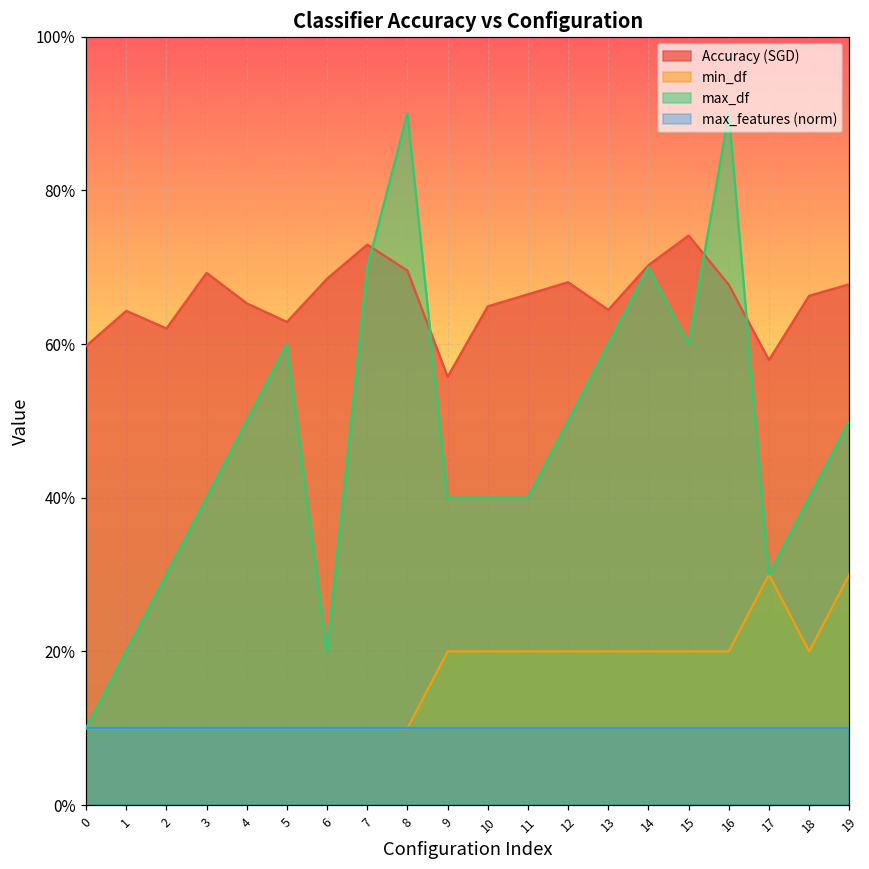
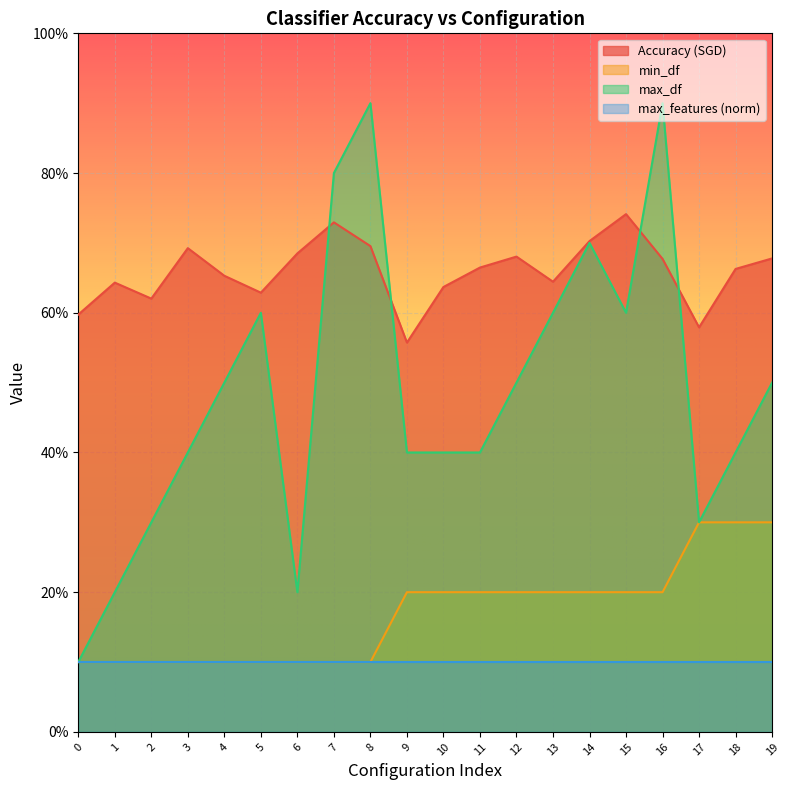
max_df, 7: 70% -> 80%
Accuracy (SGD), 10: 65% -> 64%
min_df, 18: 20% -> 30%
